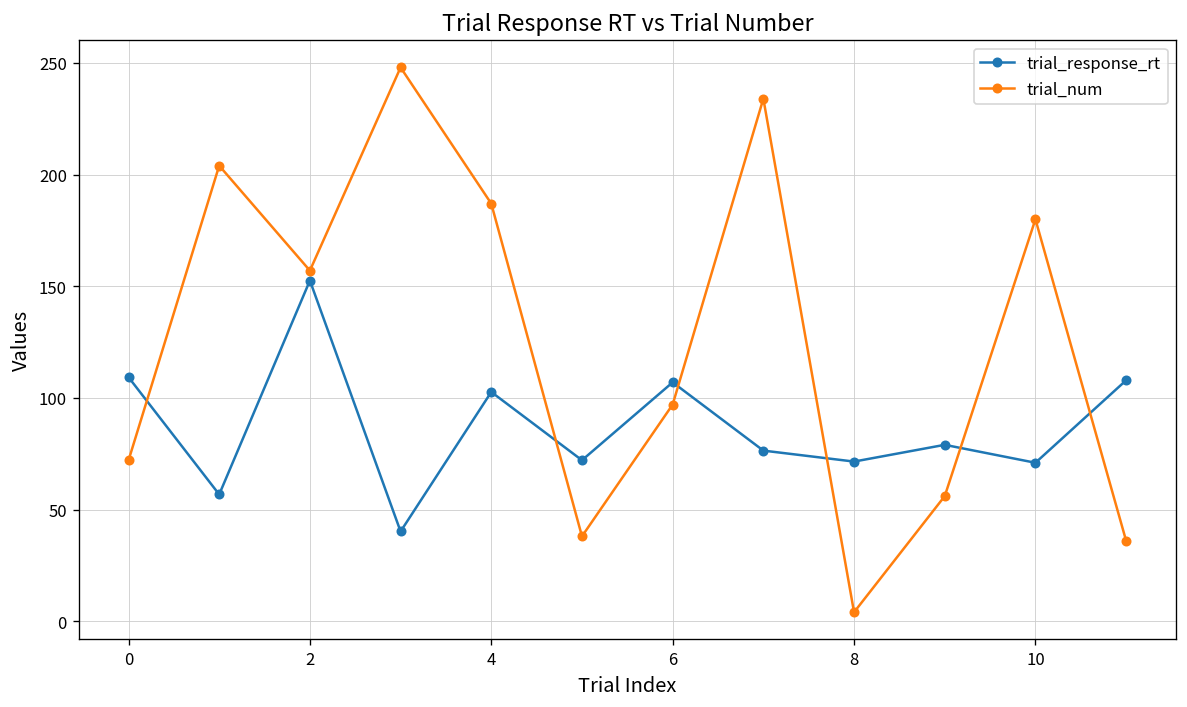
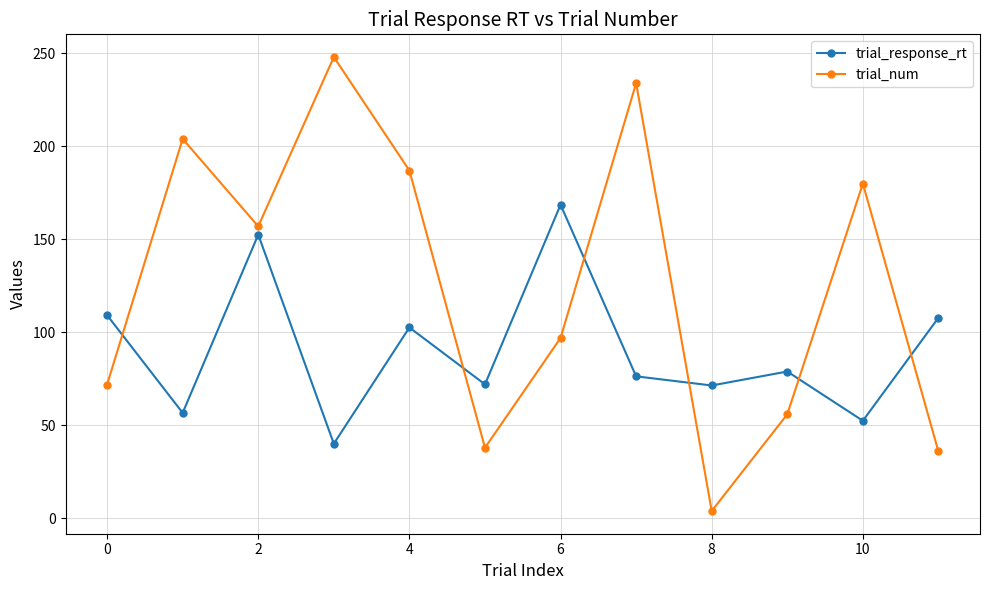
trial_response_rt, 6: 107 -> 169
trial_response_rt, 10: 71 -> 53
